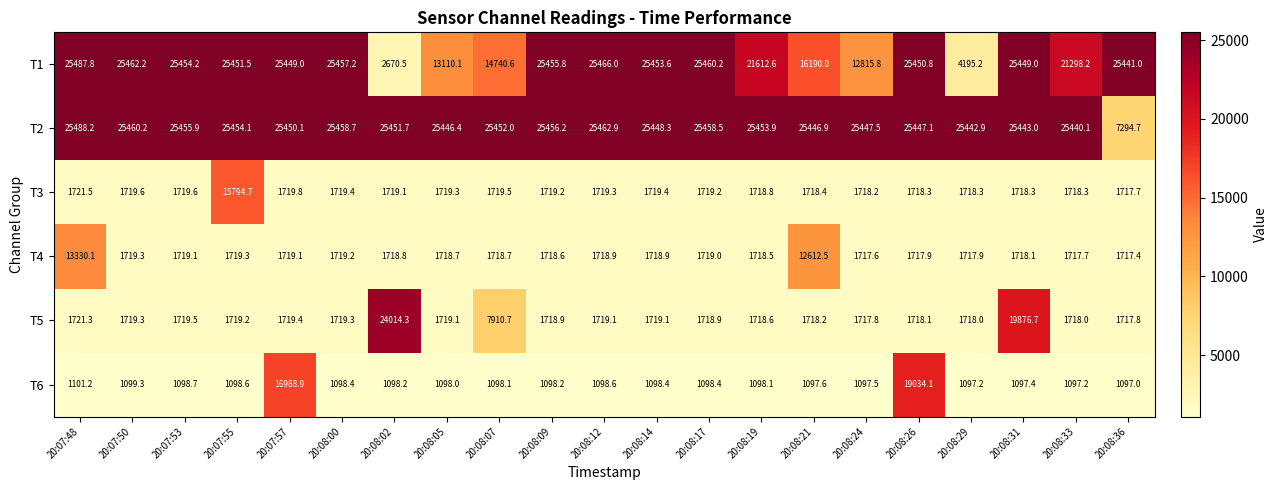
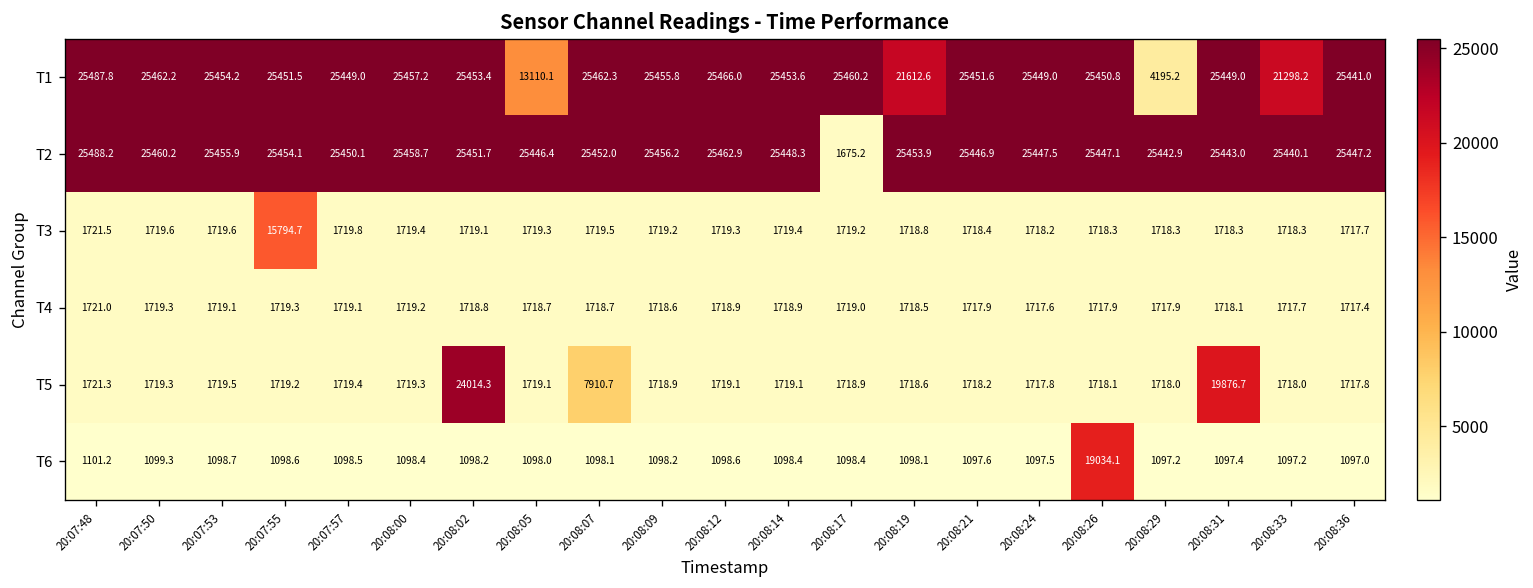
T1, 20:08:02: 2670.5 -> 25453.4
T1, 20:08:07: 14740.6 -> 25462.3
T1, 20:08:21: 16190.0 -> 25451.6
T1, 20:08:24: 12815.8 -> 25449.0
T2, 20:08:17: 25458.5 -> 1675.2
T2, 20:08:36: 7294.7 -> 25447.2
T4, 20:07:48: 13330.1 -> 1721.0
T4, 20:08:21: 12612.5 -> 1717.9
T6, 20:07:57: 16988.9 -> 1098.5
